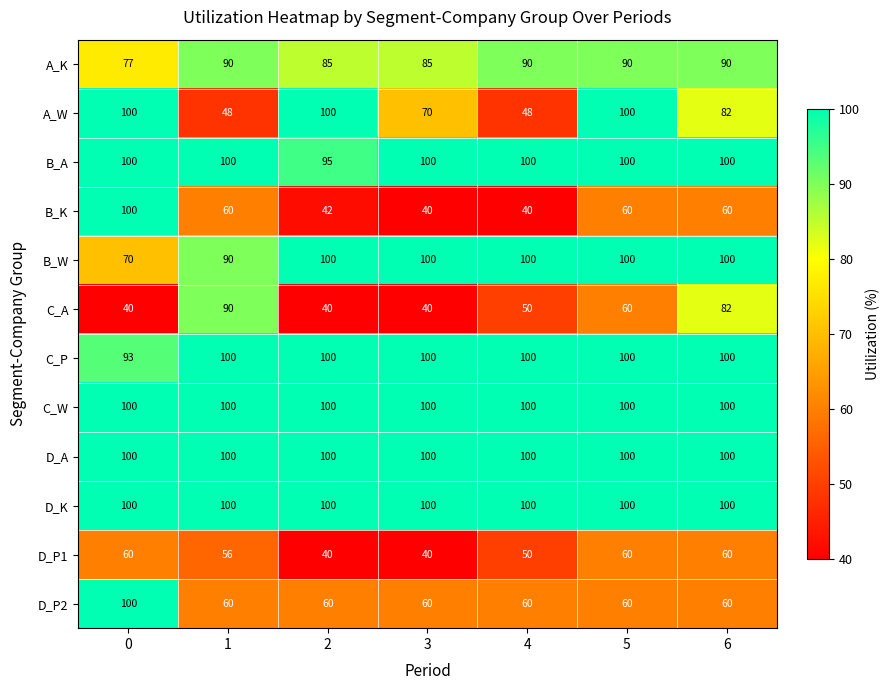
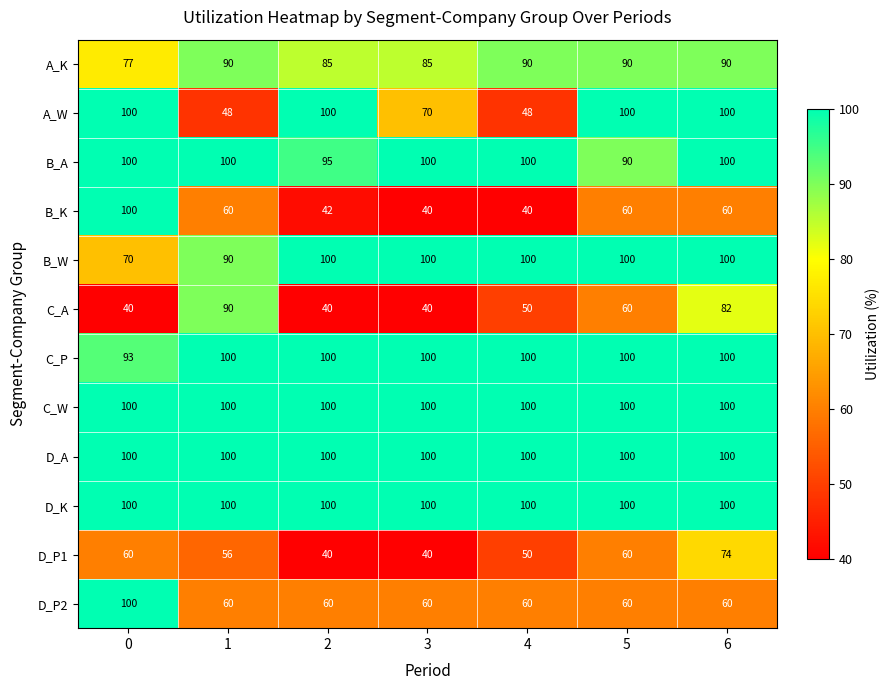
A_W, 6: 82 -> 100
B_A, 5: 100 -> 90
D_P1, 6: 60 -> 74
